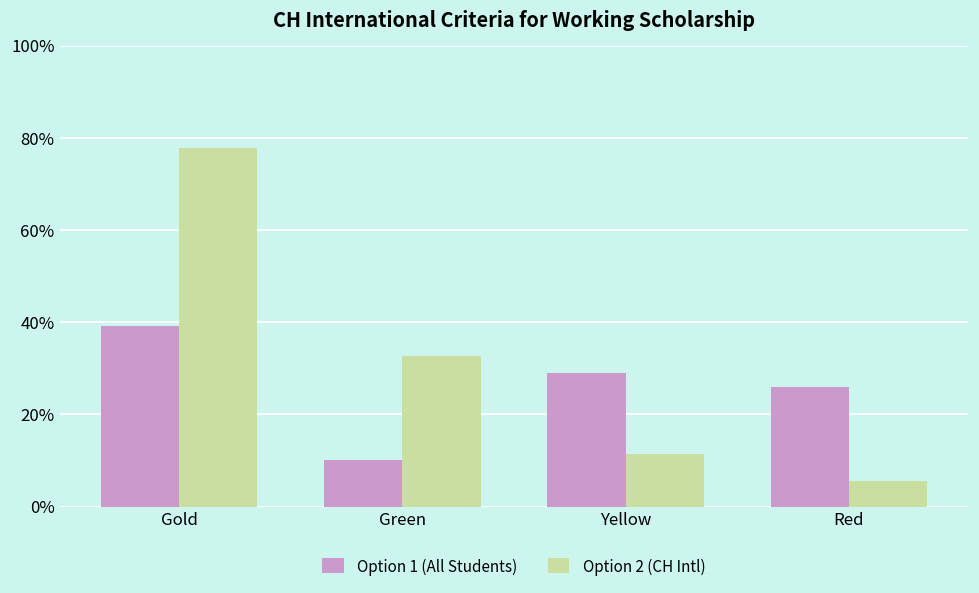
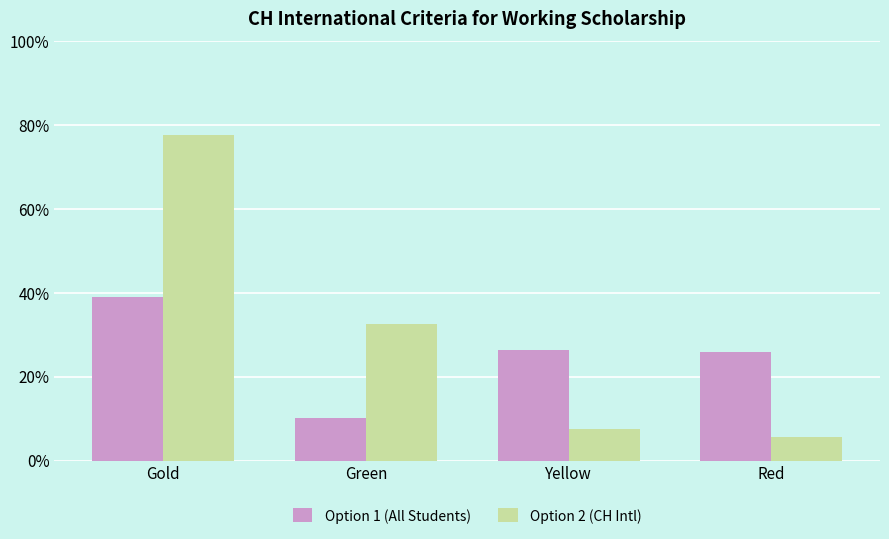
Option 1 (All Students), Yellow: 29% -> 26%
Option 2 (CH Intl), Yellow: 11% -> 7%
